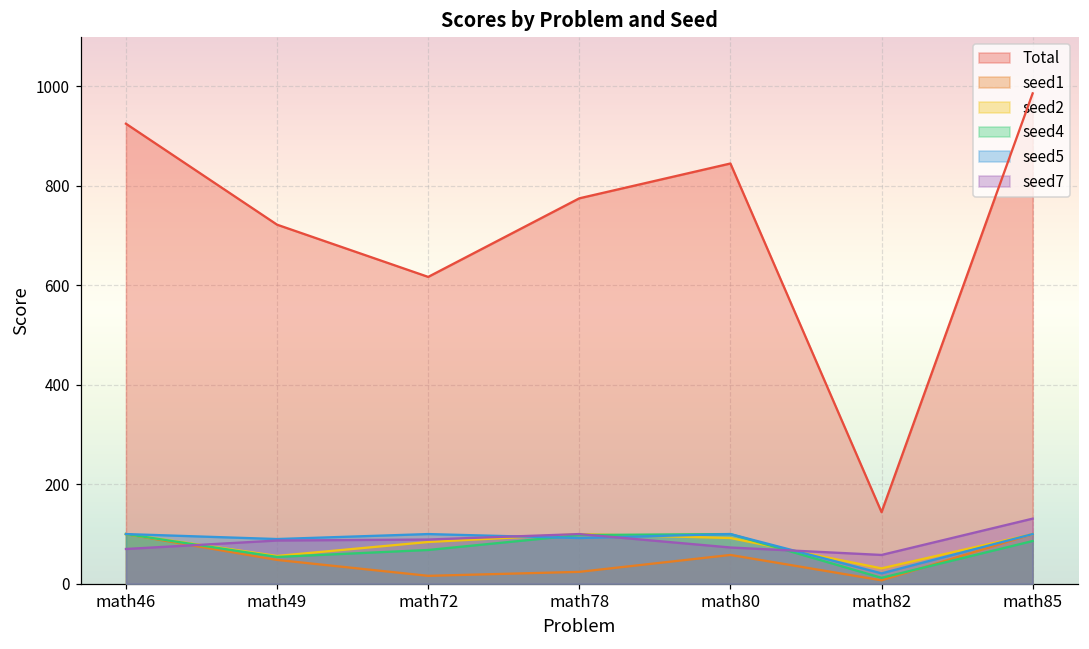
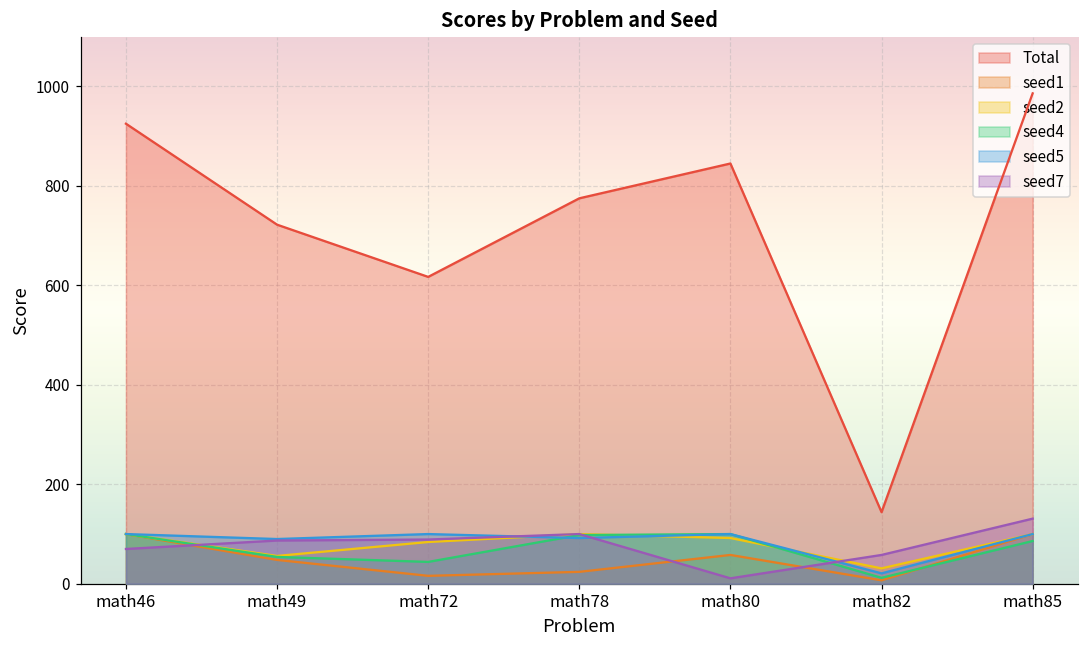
seed4, math72: 70 -> 40
seed7, math80: 70 -> 10
